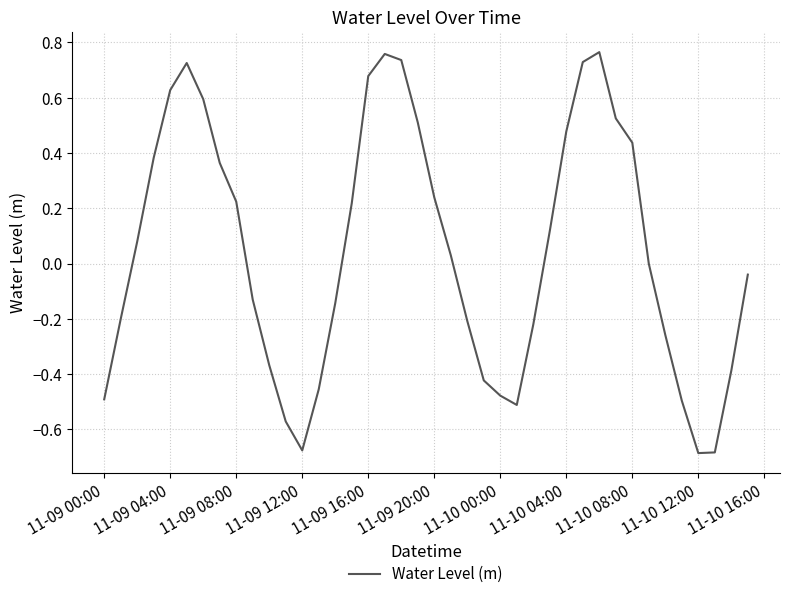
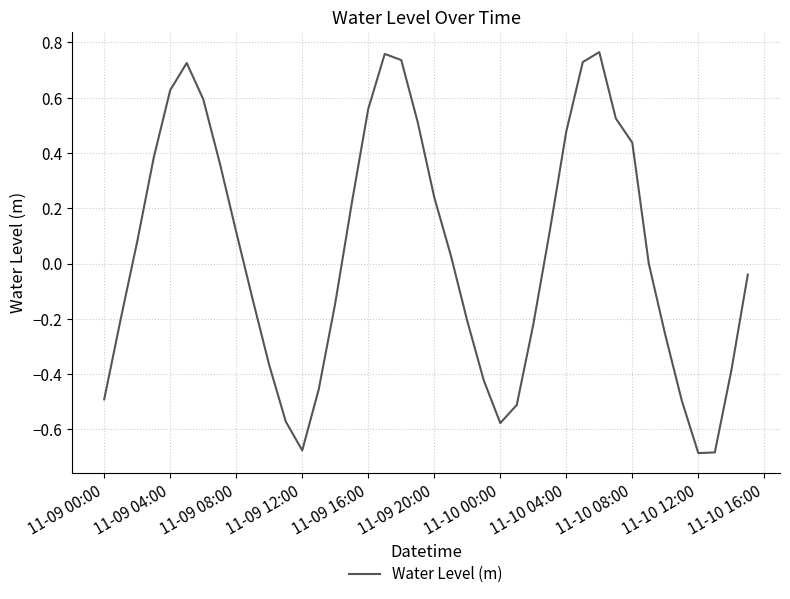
11-09 08:00: 0.22 -> 0.11
11-09 16:00: 0.68 -> 0.56
11-10 00:00: -0.48 -> -0.58
